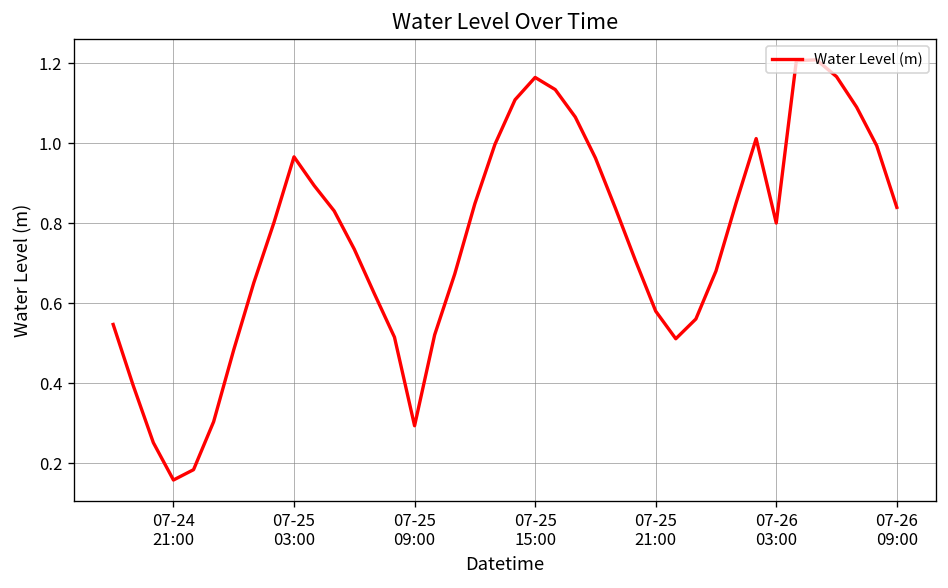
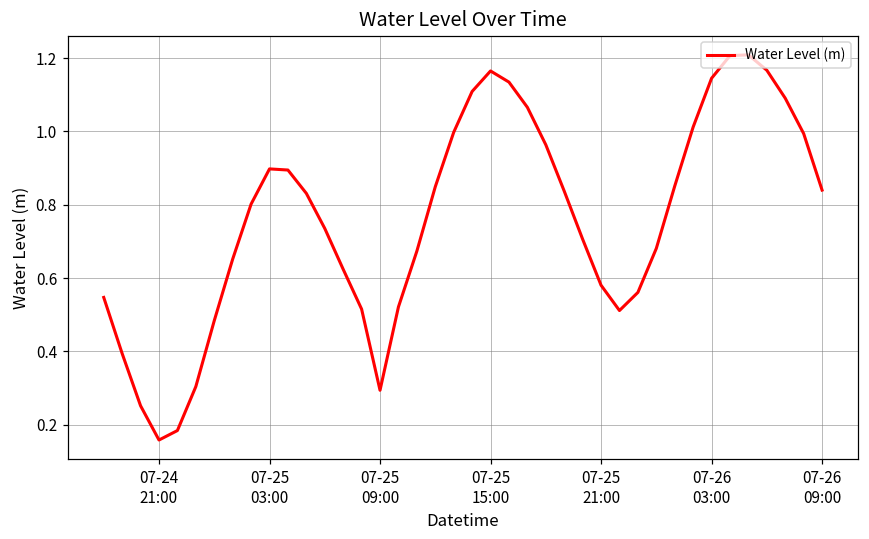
07-25 03:00: 0.97 -> 0.90
07-26 03:00: 0.80 -> 1.14
